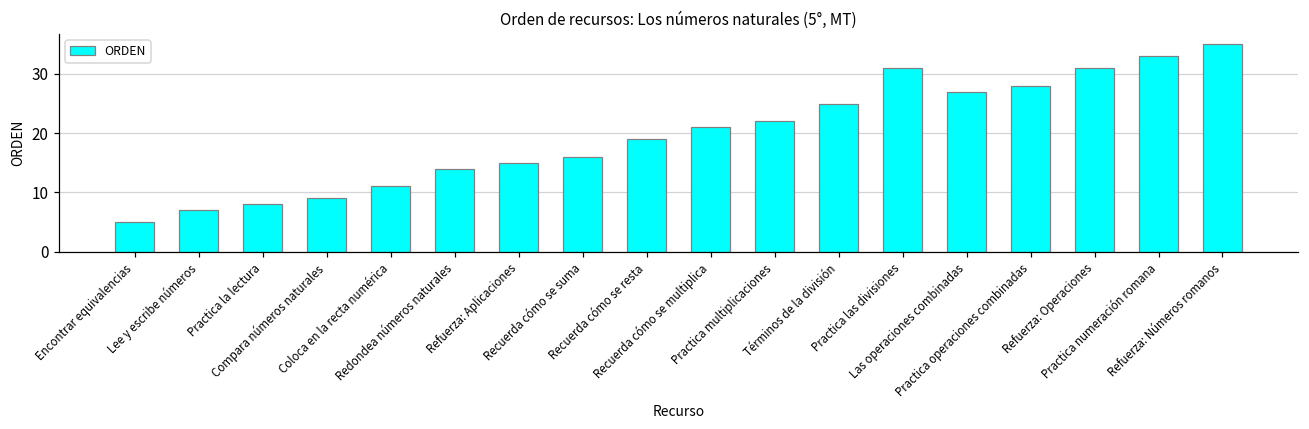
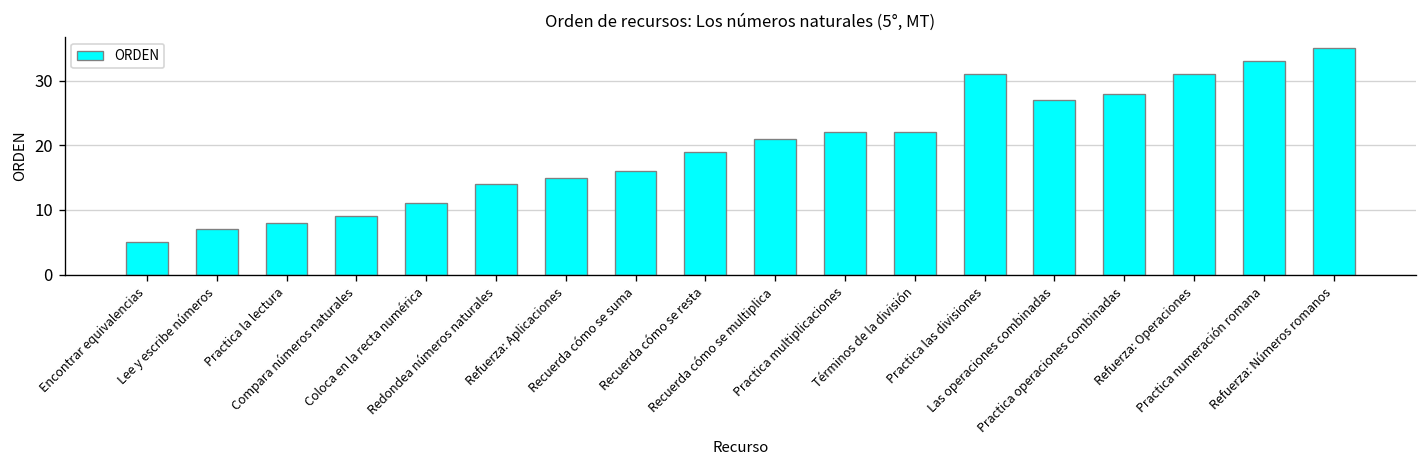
Términos de la división: 25 -> 22
